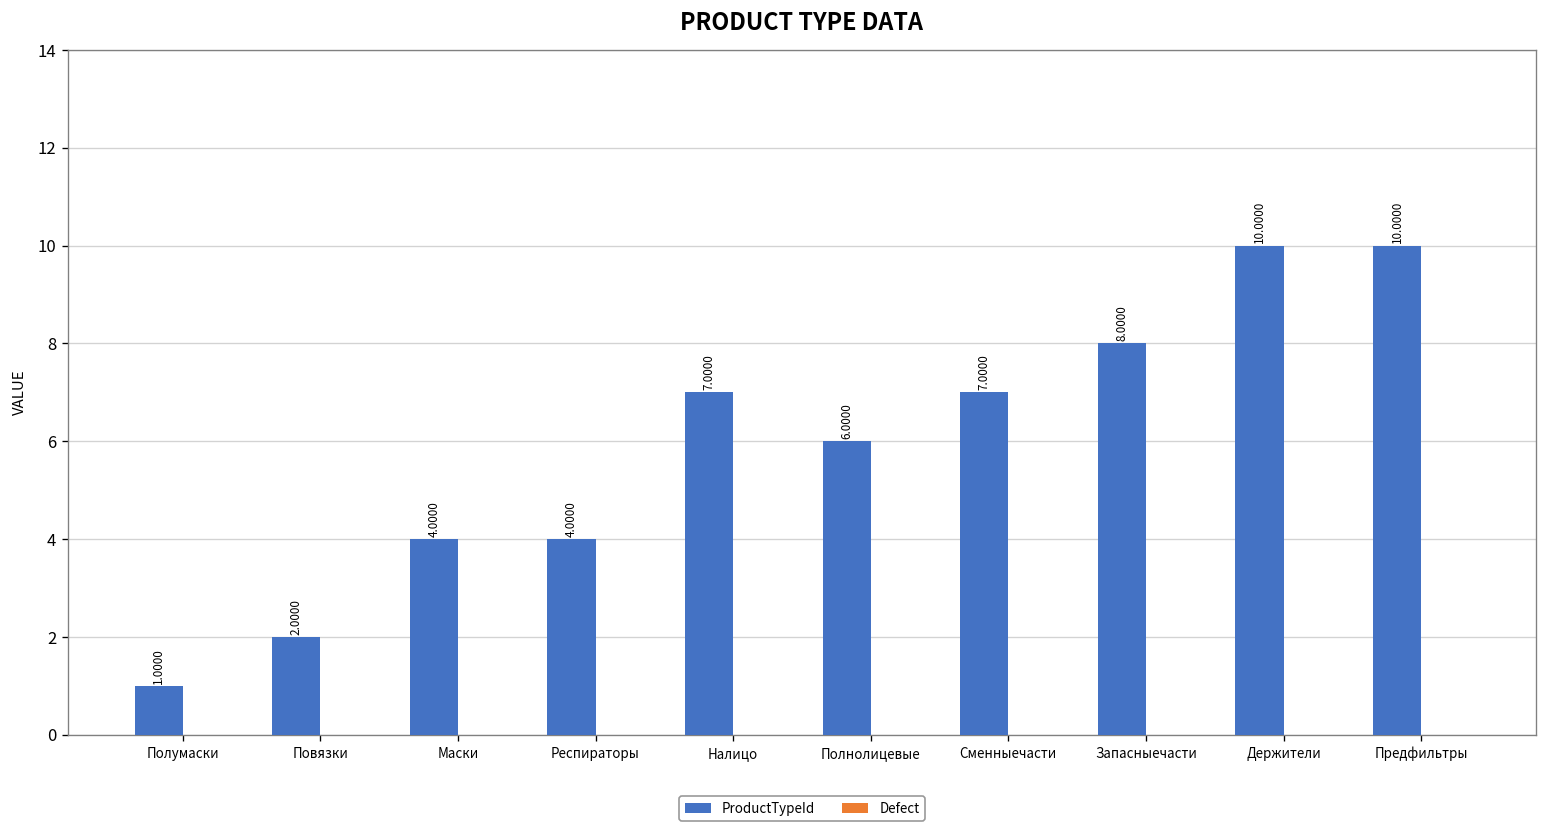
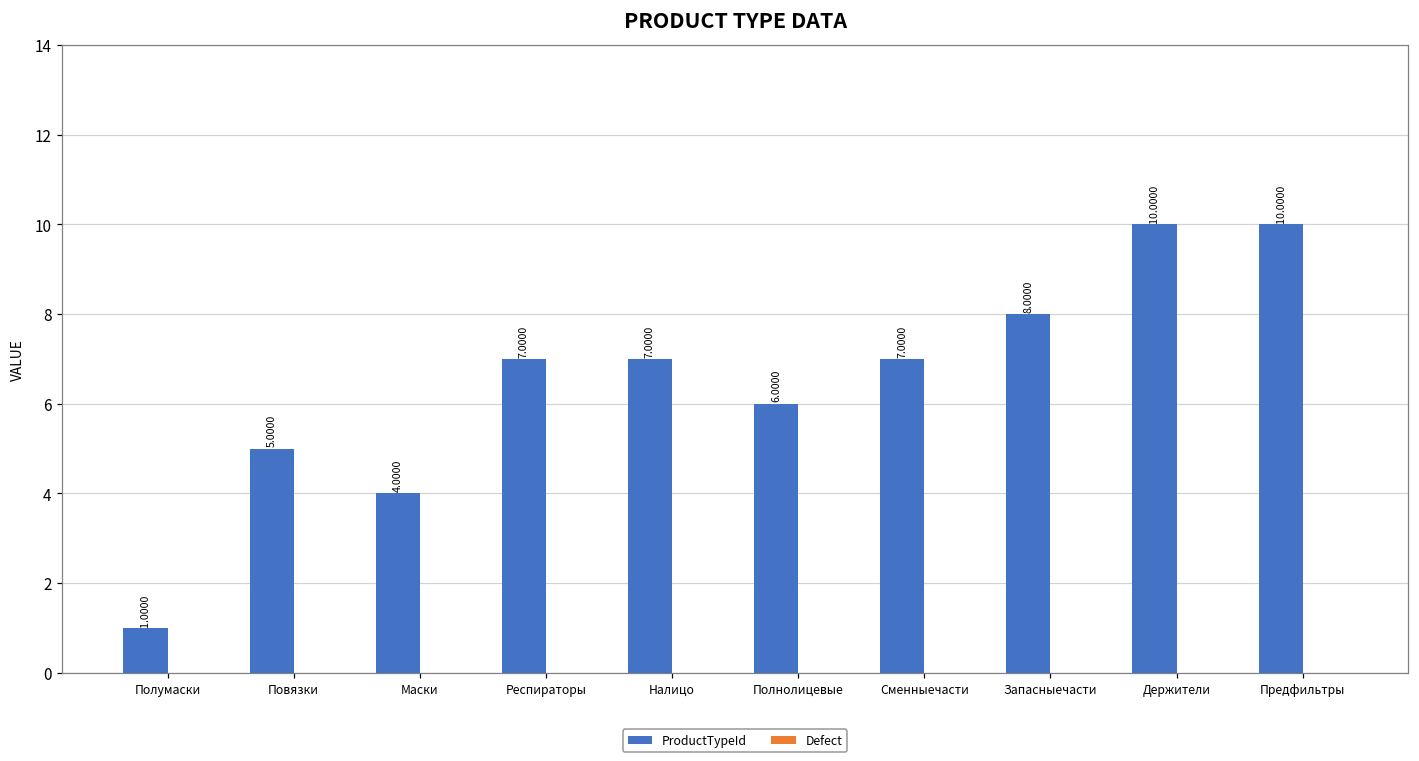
ProductTypeId, Повязки: 2.0000 -> 5.0000
ProductTypeId, Респираторы: 4.0000 -> 7.0000
